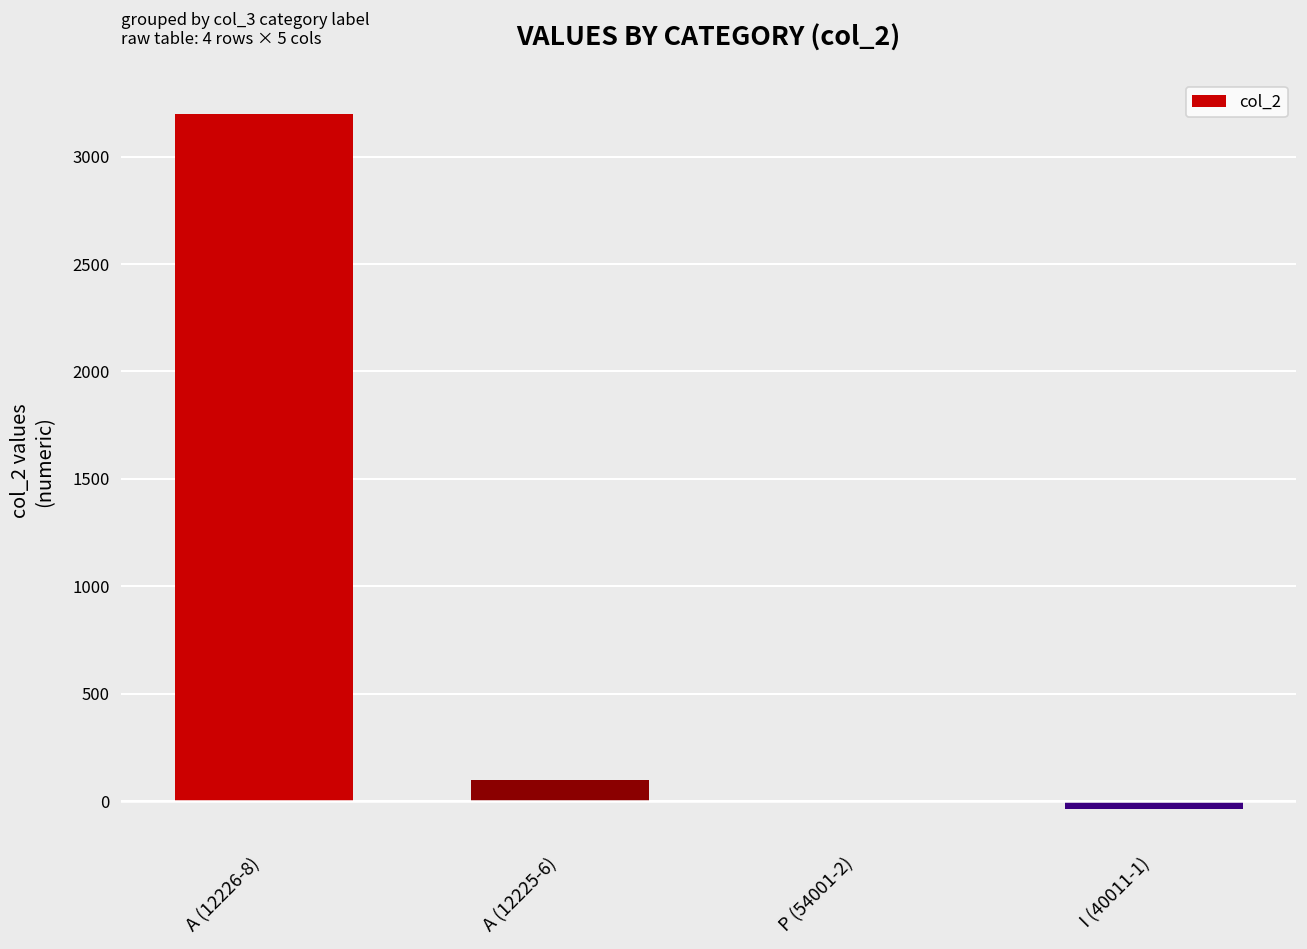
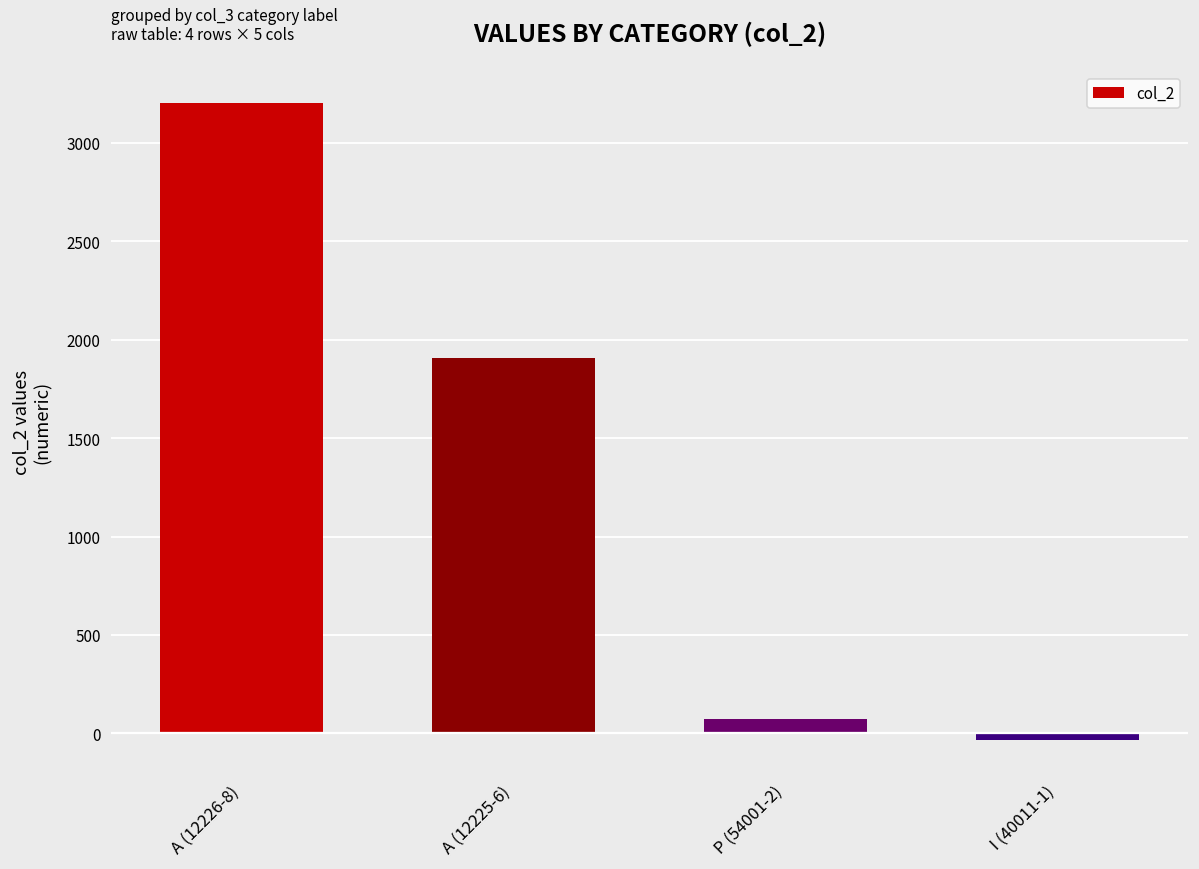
A (12225-6): 100 -> 1900
P (54001-2): 0 -> 70
